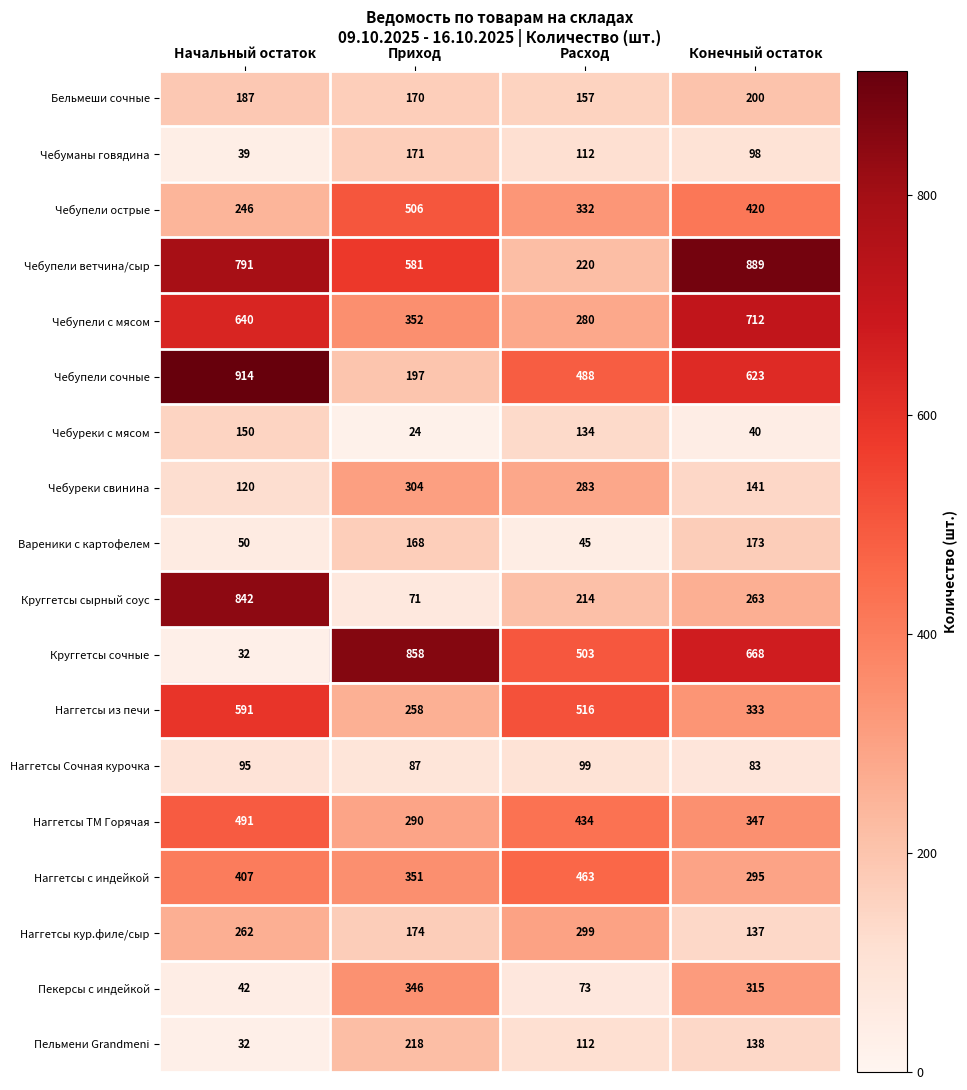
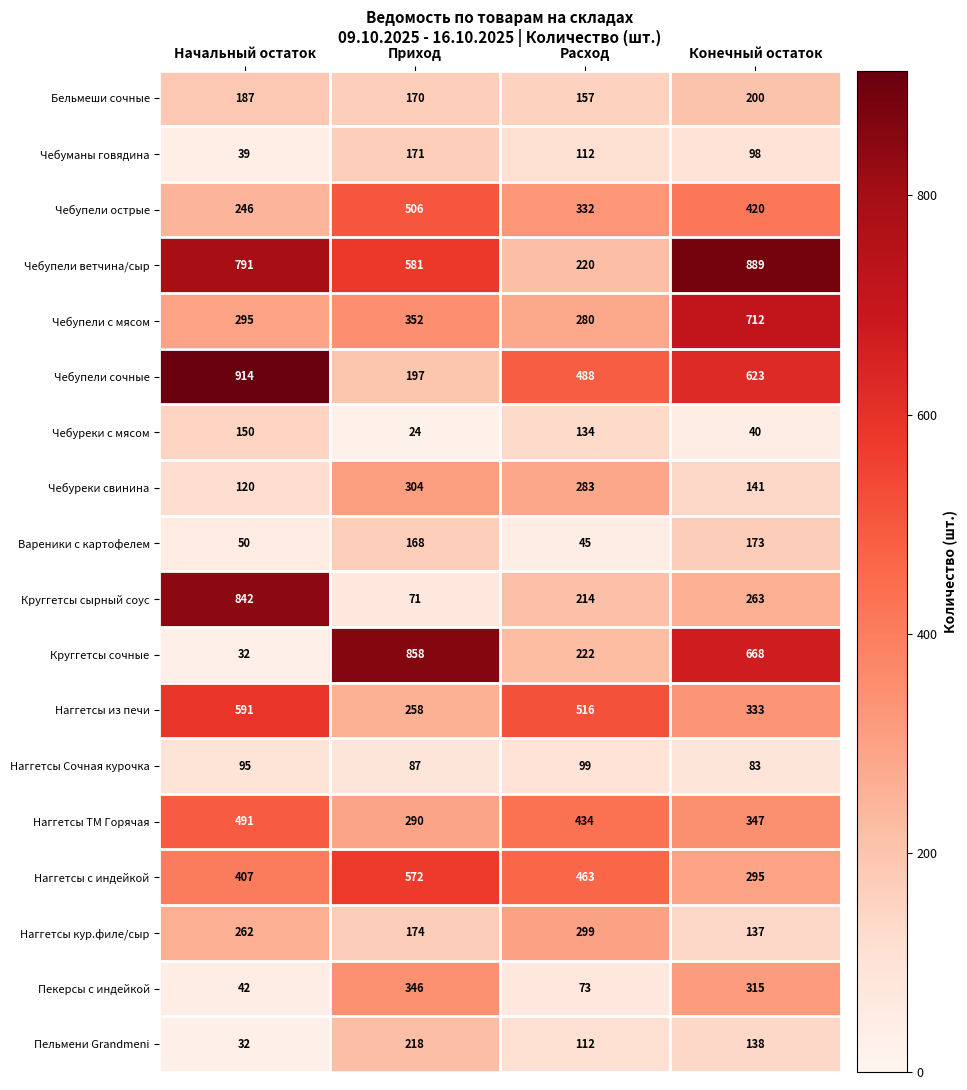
Чебупели с мясом, Начальный остаток: 640 -> 295
Круггетсы сочные, Расход: 503 -> 222
Наггетсы с индейкой, Приход: 351 -> 572
